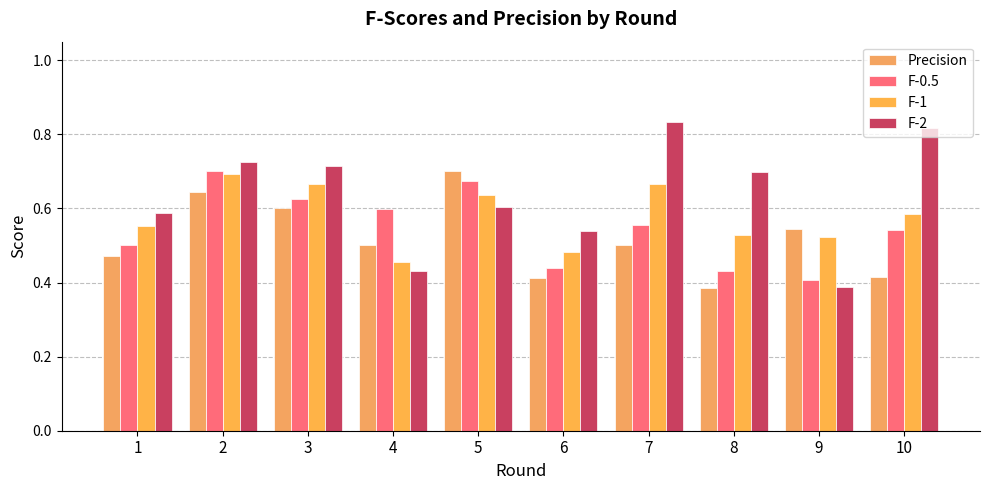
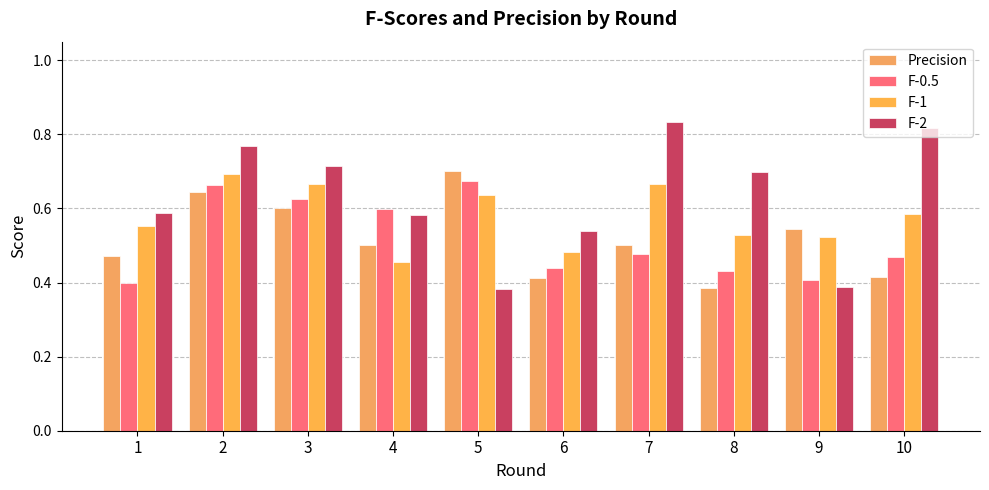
F-0.5, 1: 0.5 -> 0.4
F-0.5, 2: 0.70 -> 0.66
F-2, 2: 0.73 -> 0.77
F-2, 4: 0.43 -> 0.58
F-2, 5: 0.60 -> 0.38
F-0.5, 7: 0.56 -> 0.48
F-0.5, 10: 0.54 -> 0.47
